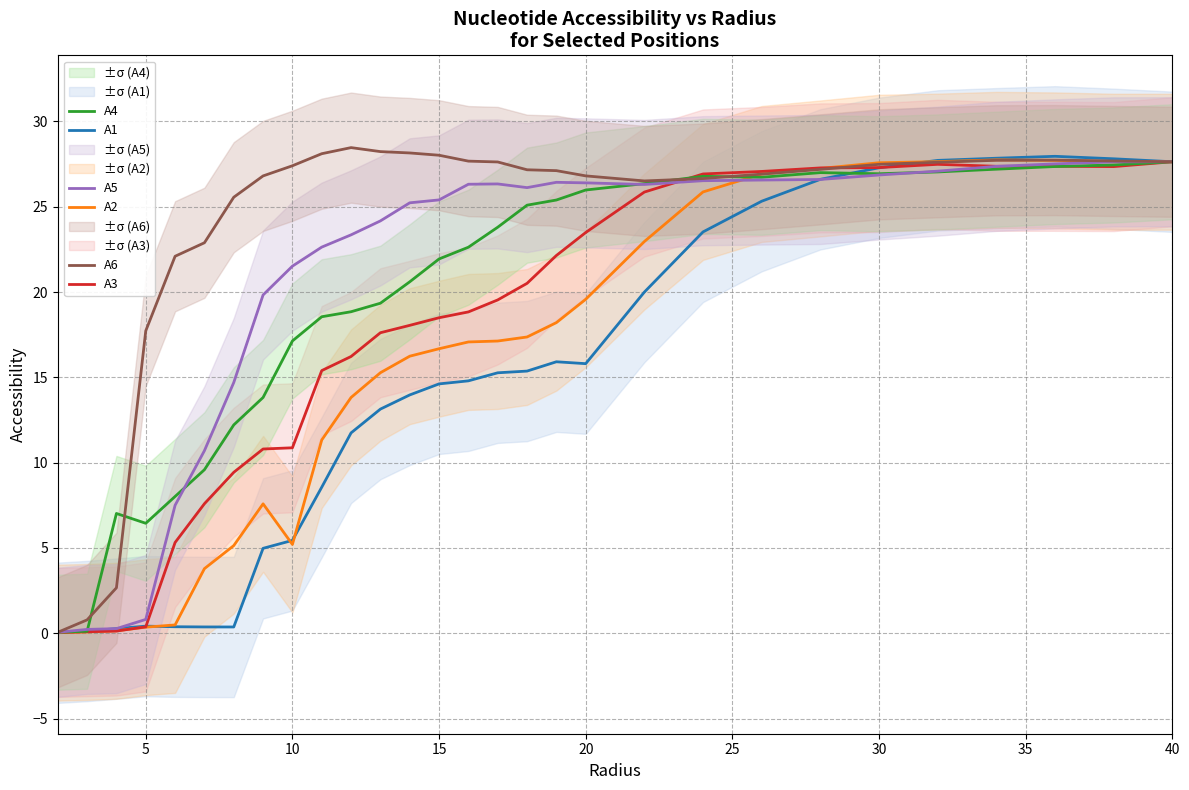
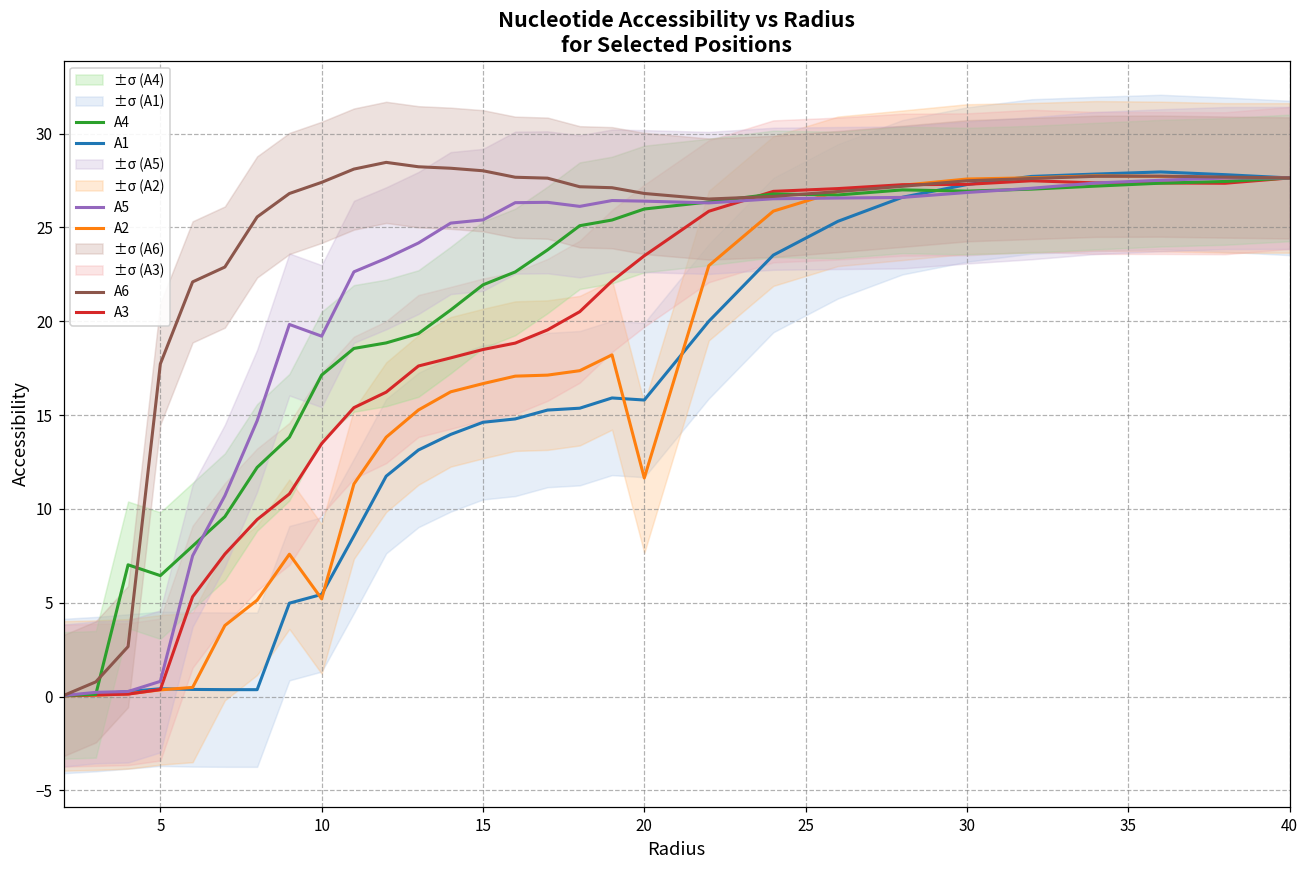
A3, 10: 10.9 -> 13.5
A5, 10: 21.5 -> 19.2
A2, 20: 19.6 -> 11.6
